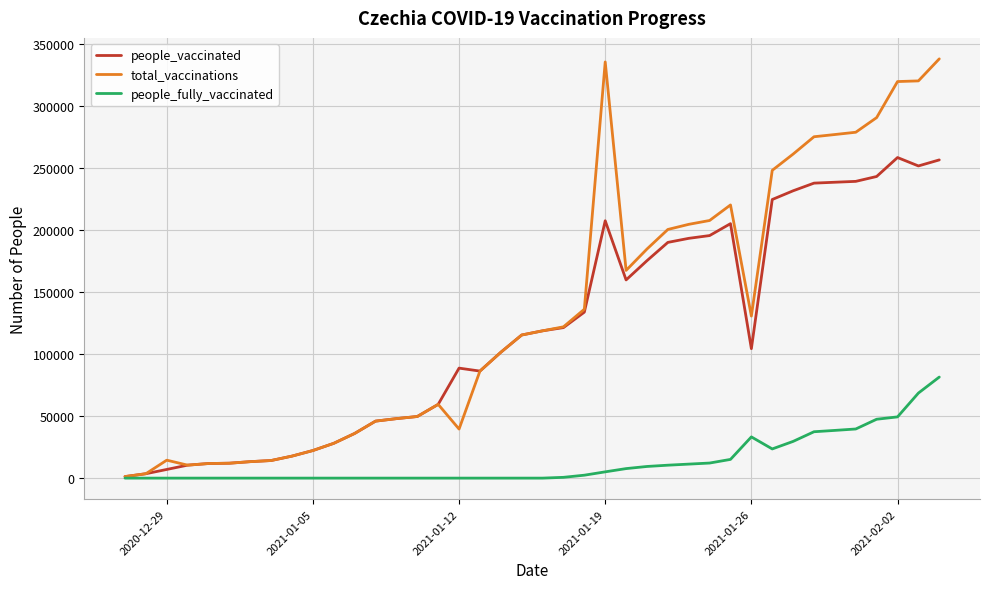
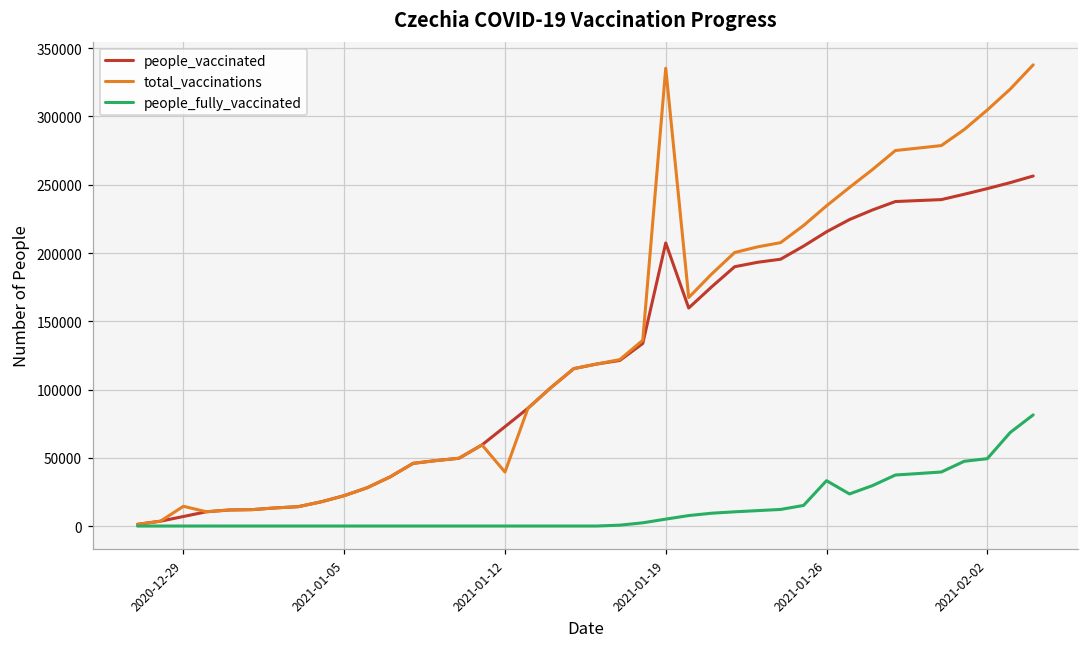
people_vaccinated, 2021-01-12: 89000 -> 73000
people_vaccinated, 2021-01-26: 104000 -> 216000
total_vaccinations, 2021-01-26: 131000 -> 235000
people_vaccinated, 2021-02-02: 258000 -> 247000
total_vaccinations, 2021-02-02: 320000 -> 305000
